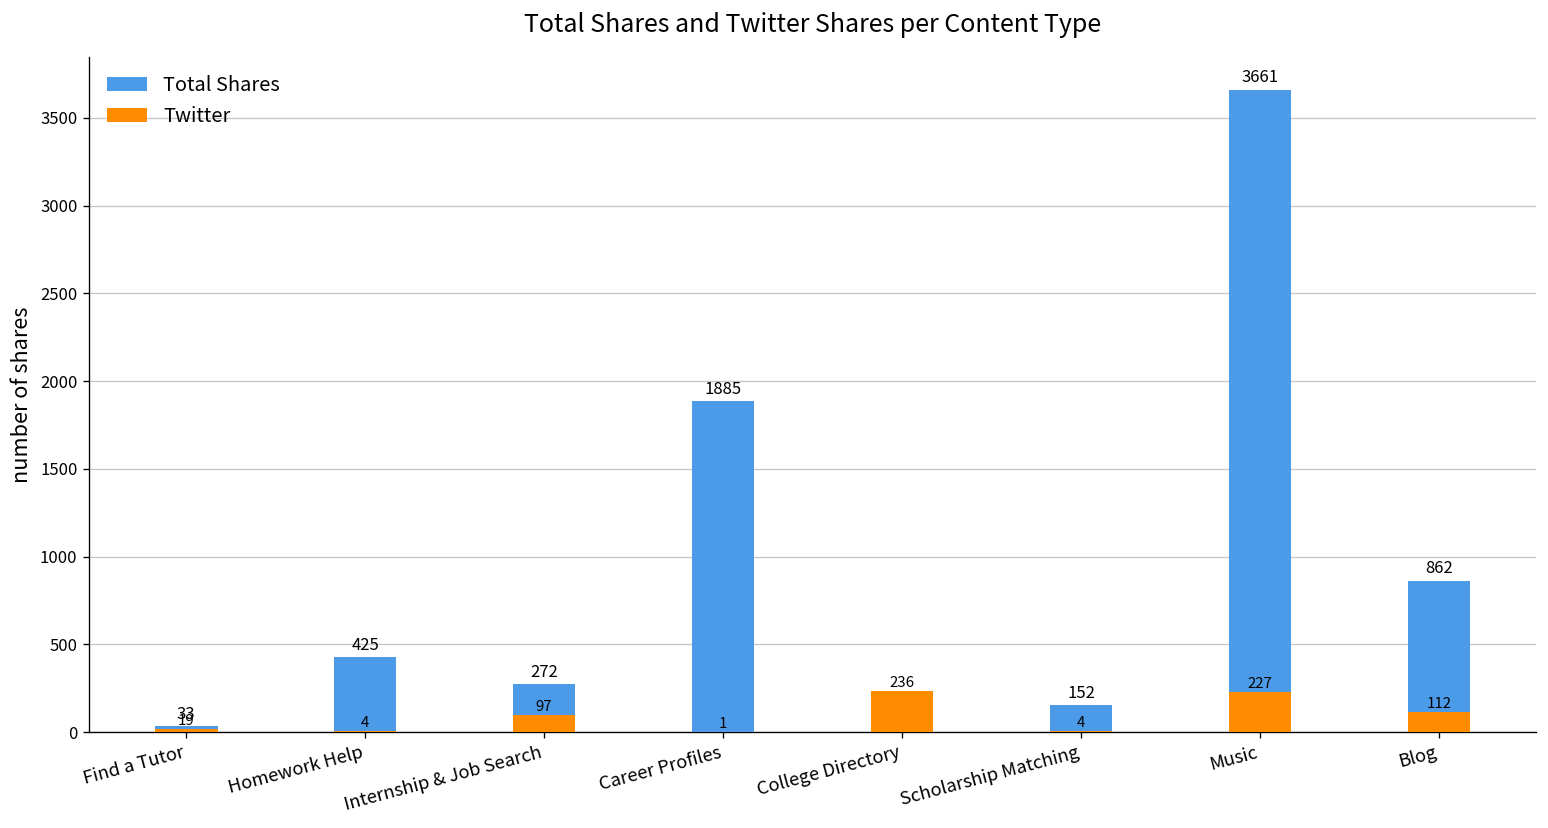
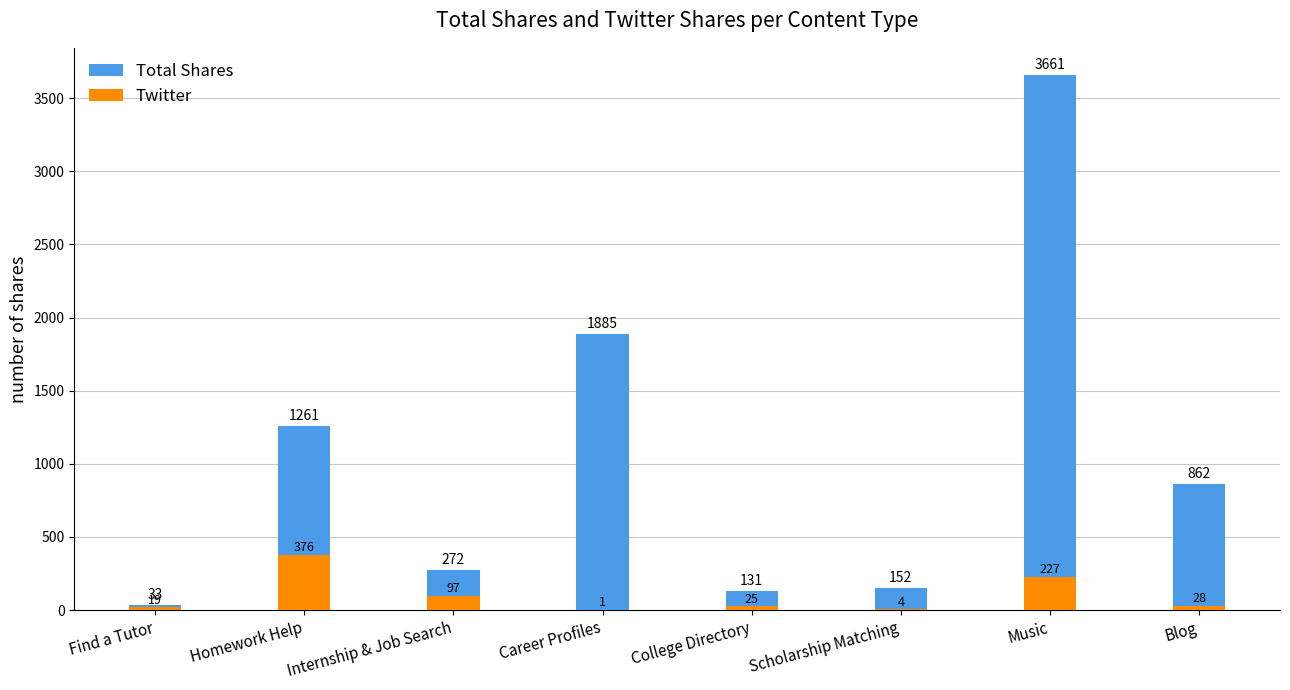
Total Shares, Homework Help: 425 -> 1261
Twitter, Homework Help: 4 -> 376
Total Shares, College Directory: 60 -> 130
Twitter, College Directory: 236 -> 25
Twitter, Blog: 112 -> 28
